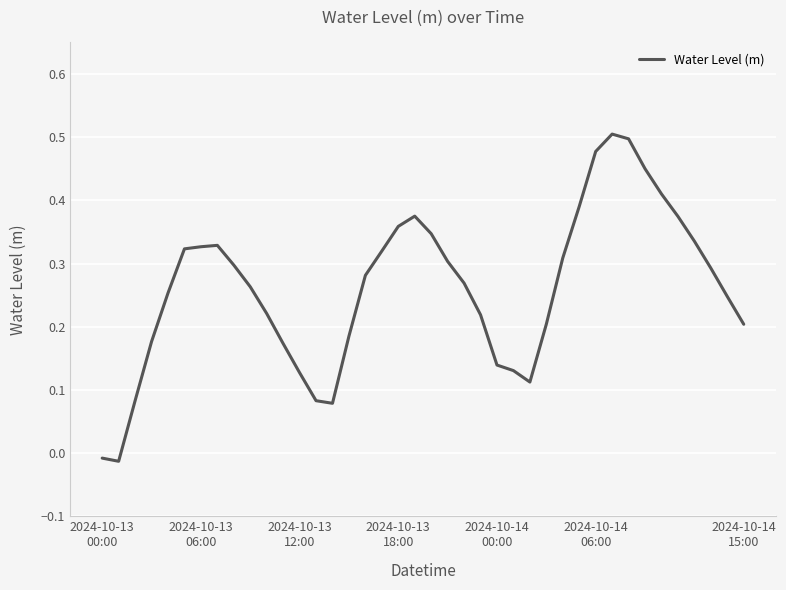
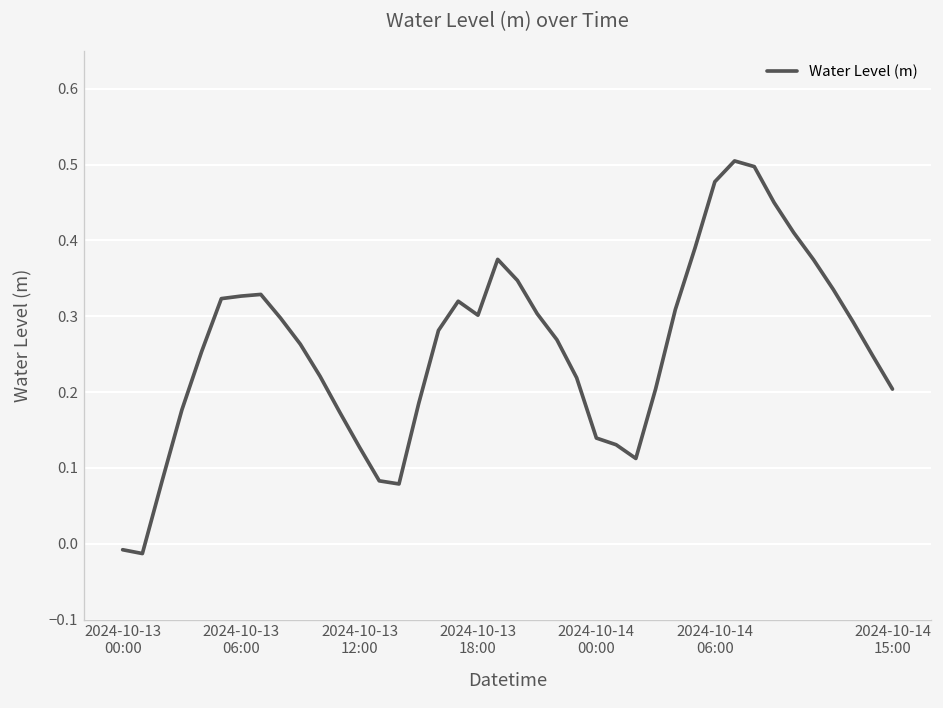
2024-10-13 18:00: 0.36 -> 0.30
